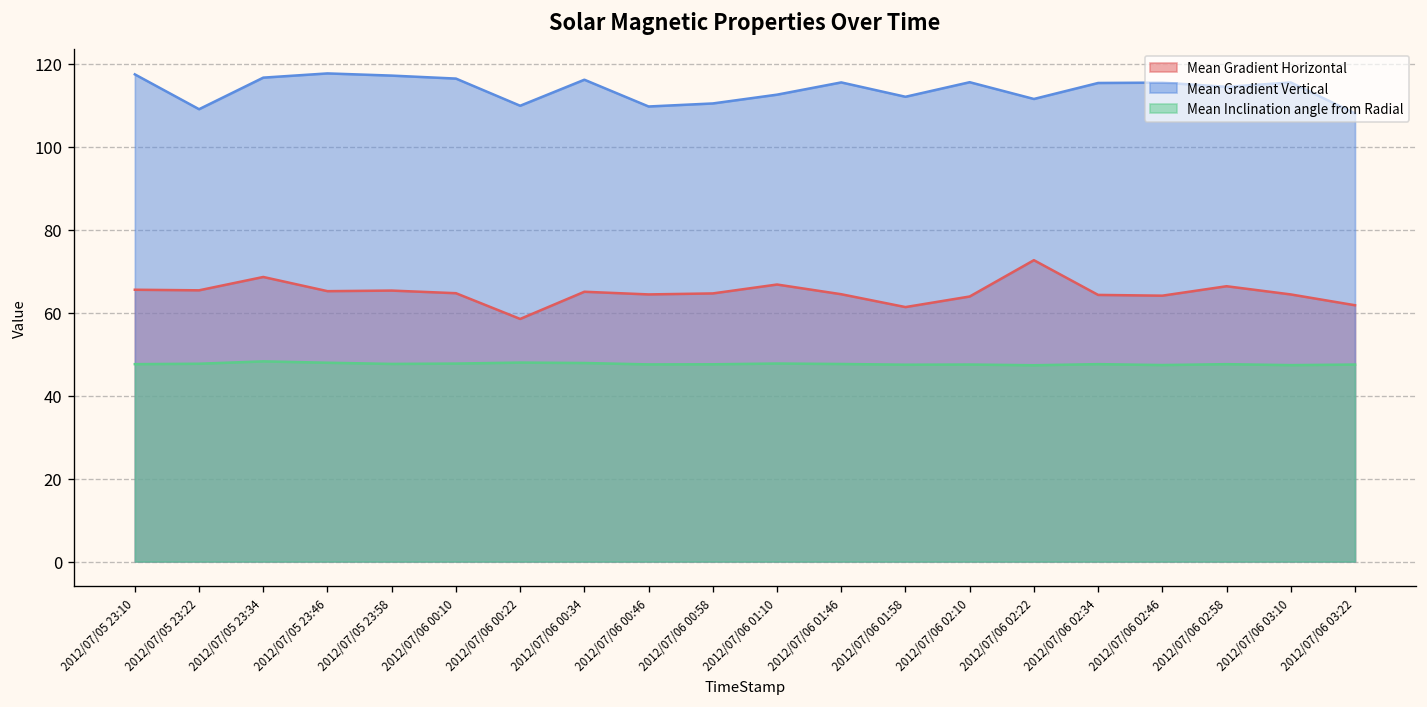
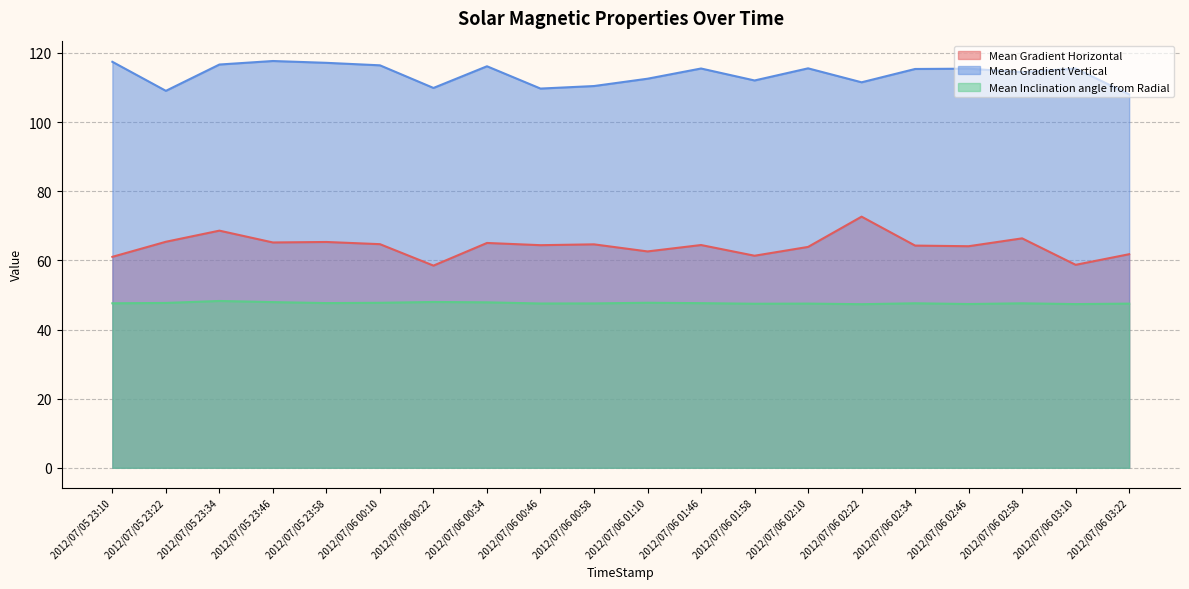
Mean Gradient Horizontal, 2012/07/05 23:10: 66 -> 61
Mean Gradient Horizontal, 2012/07/06 01:10: 67 -> 63
Mean Gradient Horizontal, 2012/07/06 03:10: 64 -> 59
